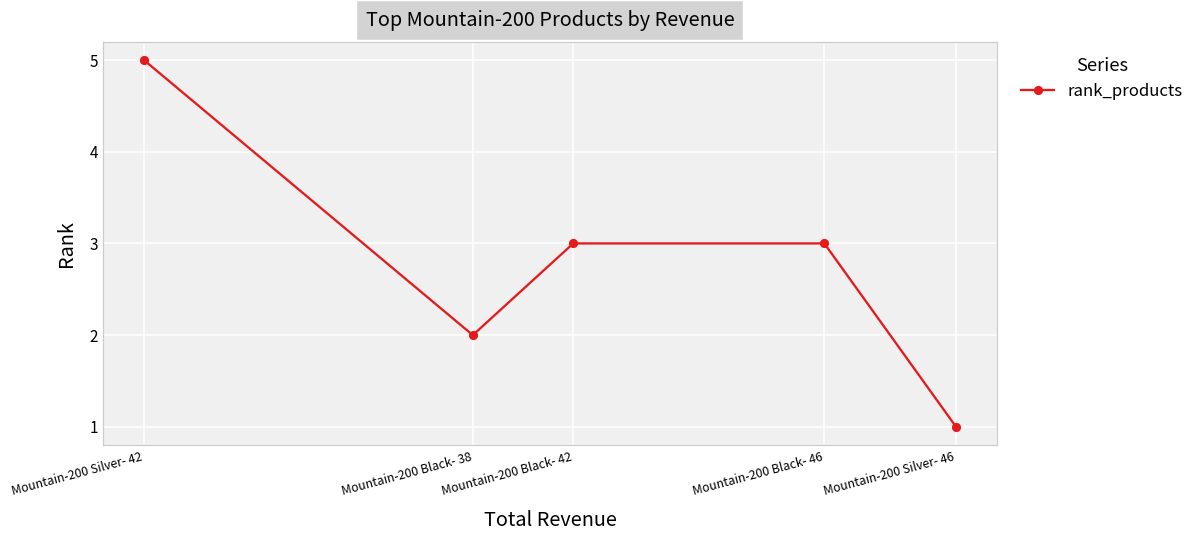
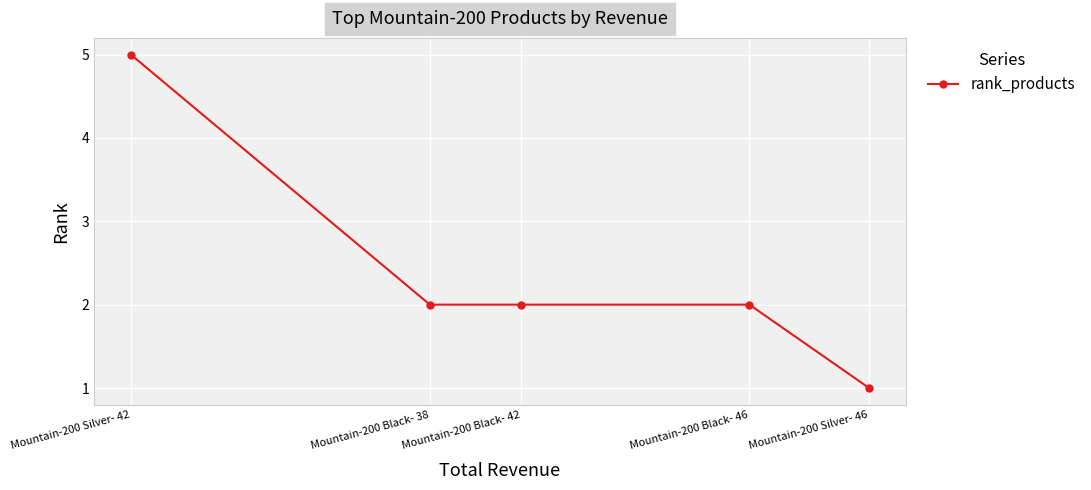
Mountain-200 Black- 42: 3 -> 2
Mountain-200 Black- 46: 3 -> 2
